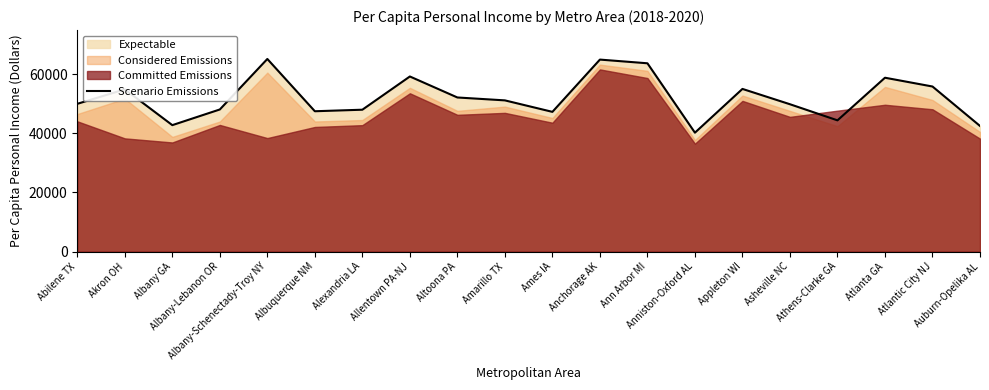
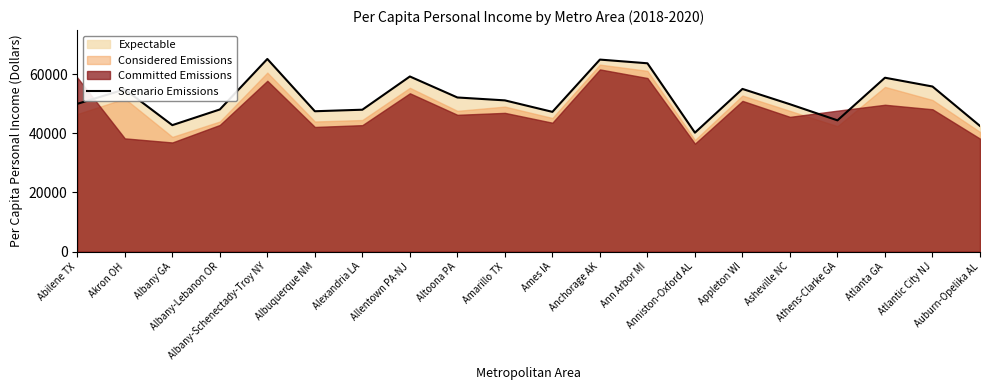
Committed Emissions, Abilene TX: 44000 -> 59000
Committed Emissions, Albany-Schenectady-Troy NY: 38000 -> 58000
